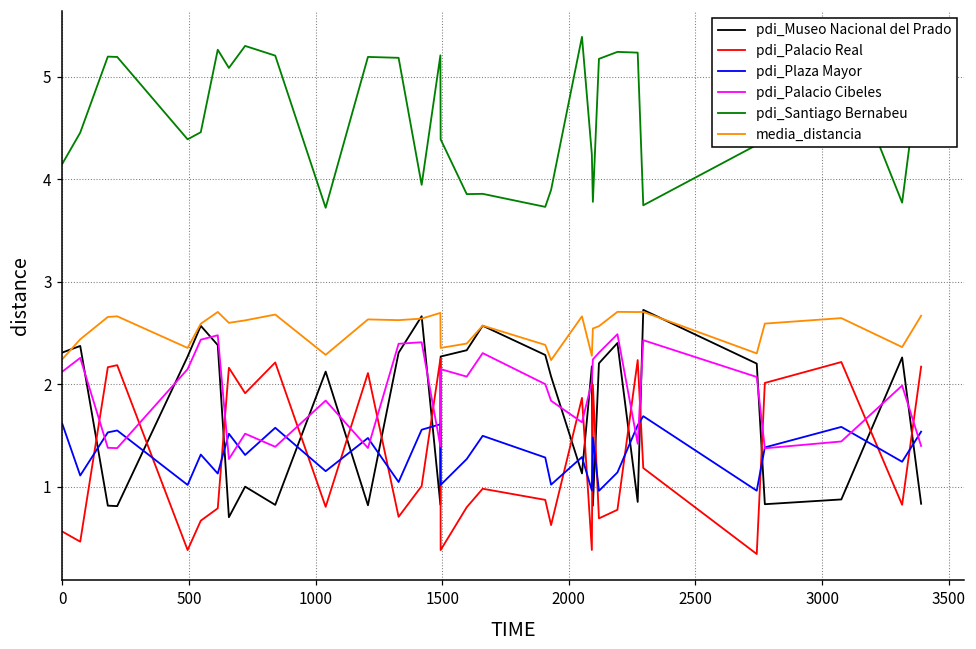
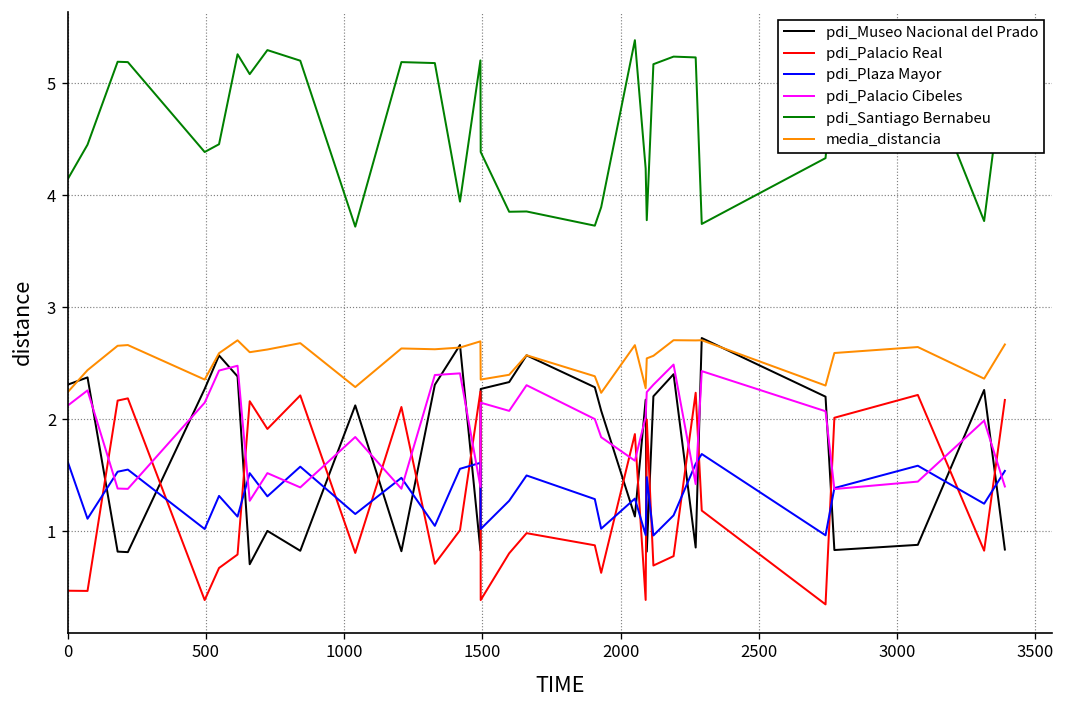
pdi_Palacio Real, 0: 0.6 -> 0.5
